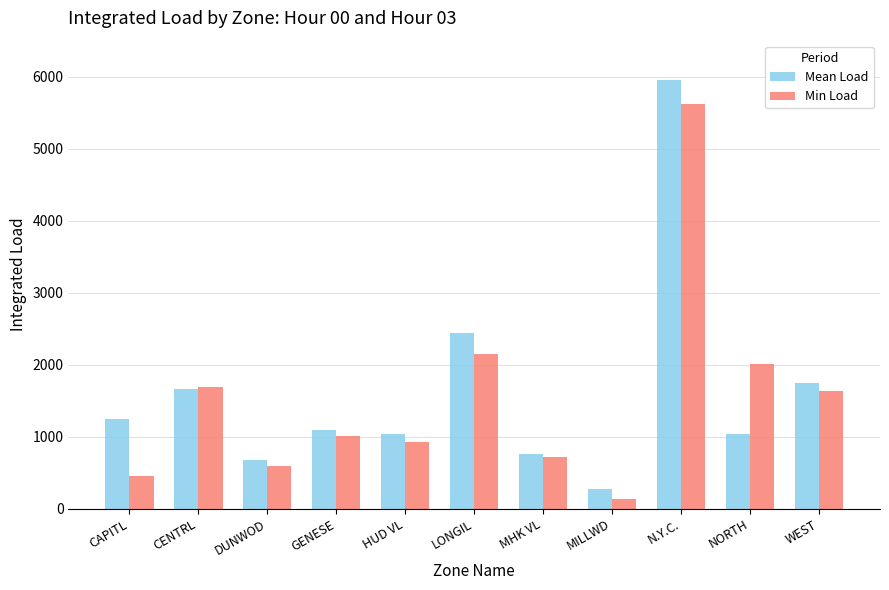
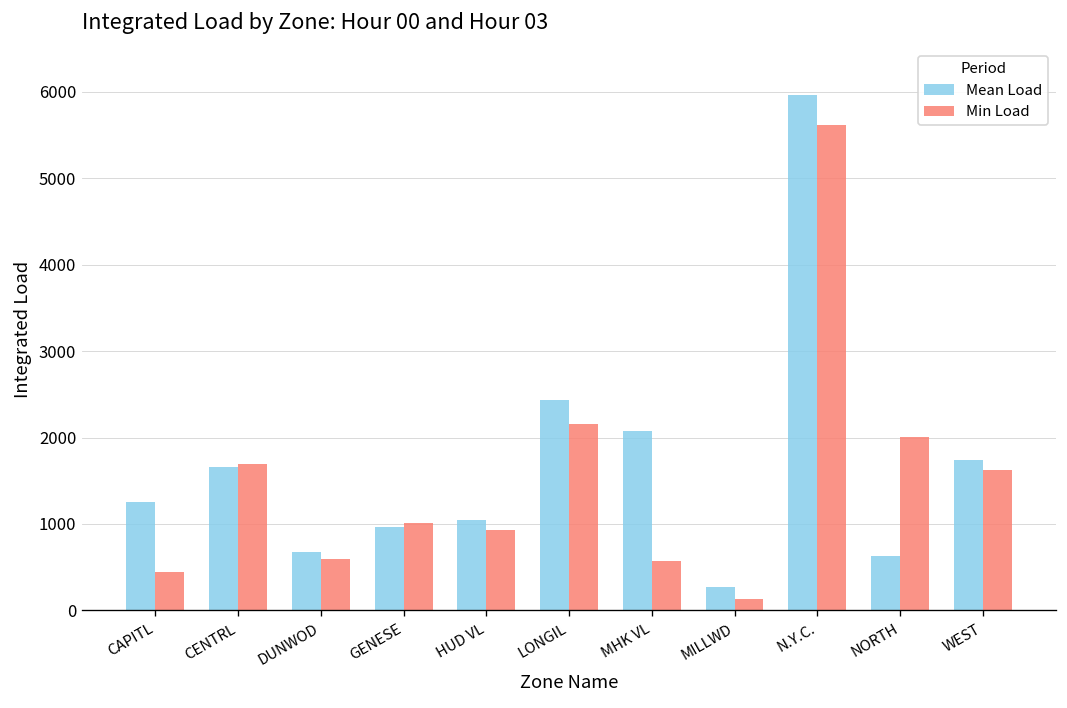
Mean Load, GENESE: 1100 -> 1000
Mean Load, MHK VL: 800 -> 2100
Min Load, MHK VL: 700 -> 600
Mean Load, NORTH: 1000 -> 600
